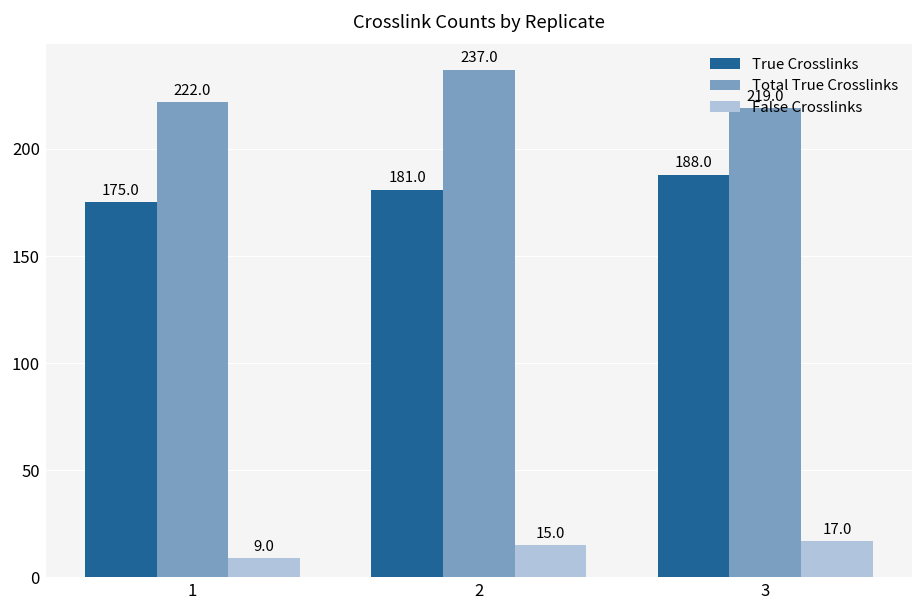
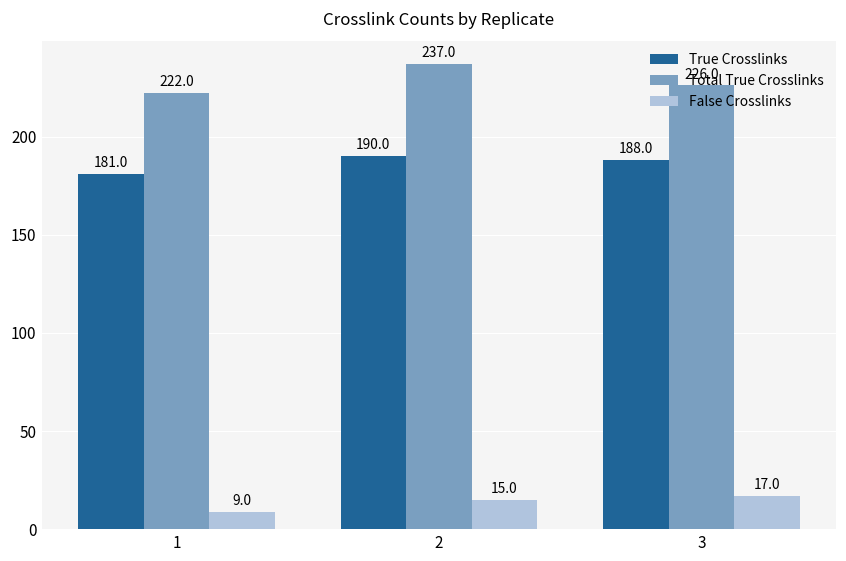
True Crosslinks, 1: 175.0 -> 181.0
True Crosslinks, 2: 181.0 -> 190.0
Total True Crosslinks, 3: 219.0 -> 226.0
